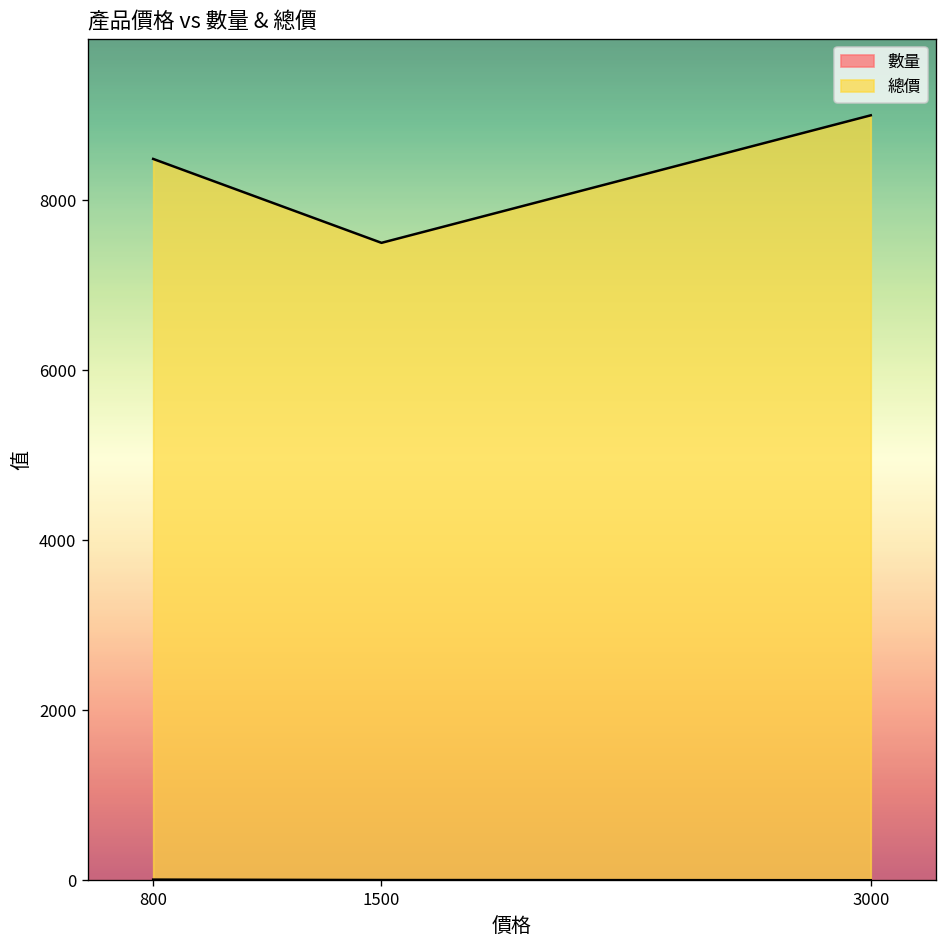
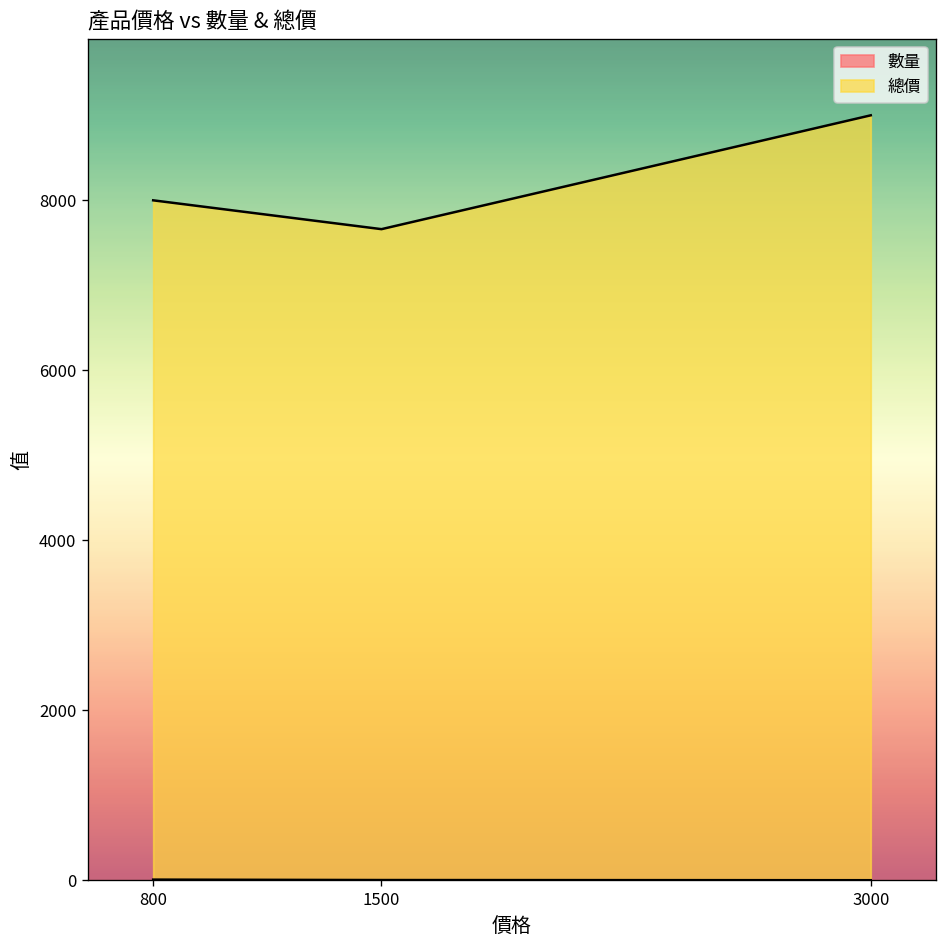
總價, 800: 8500 -> 8000
總價, 1500: 7500 -> 7700
